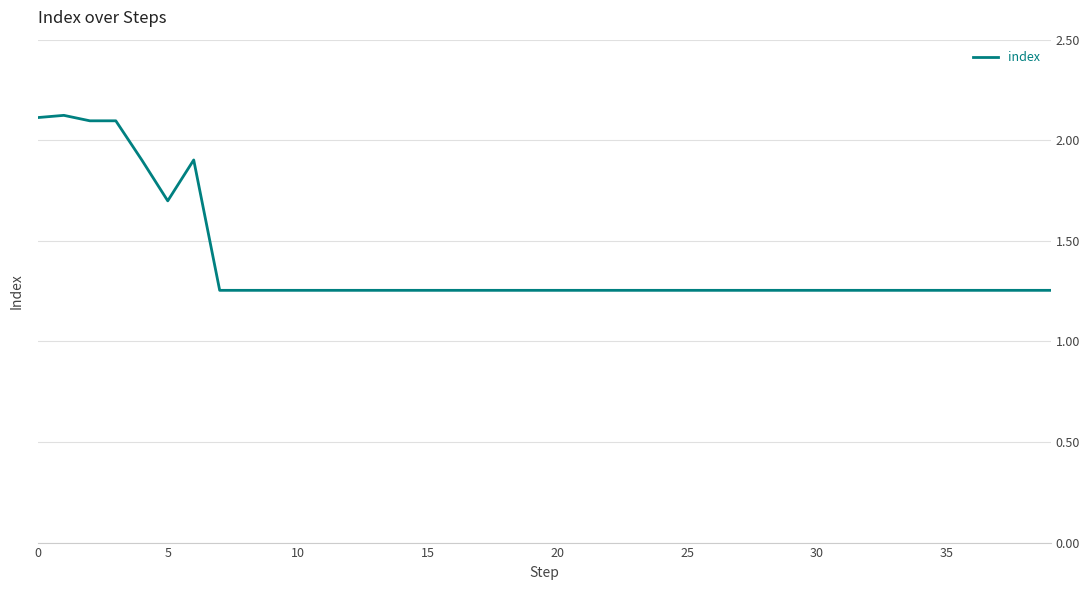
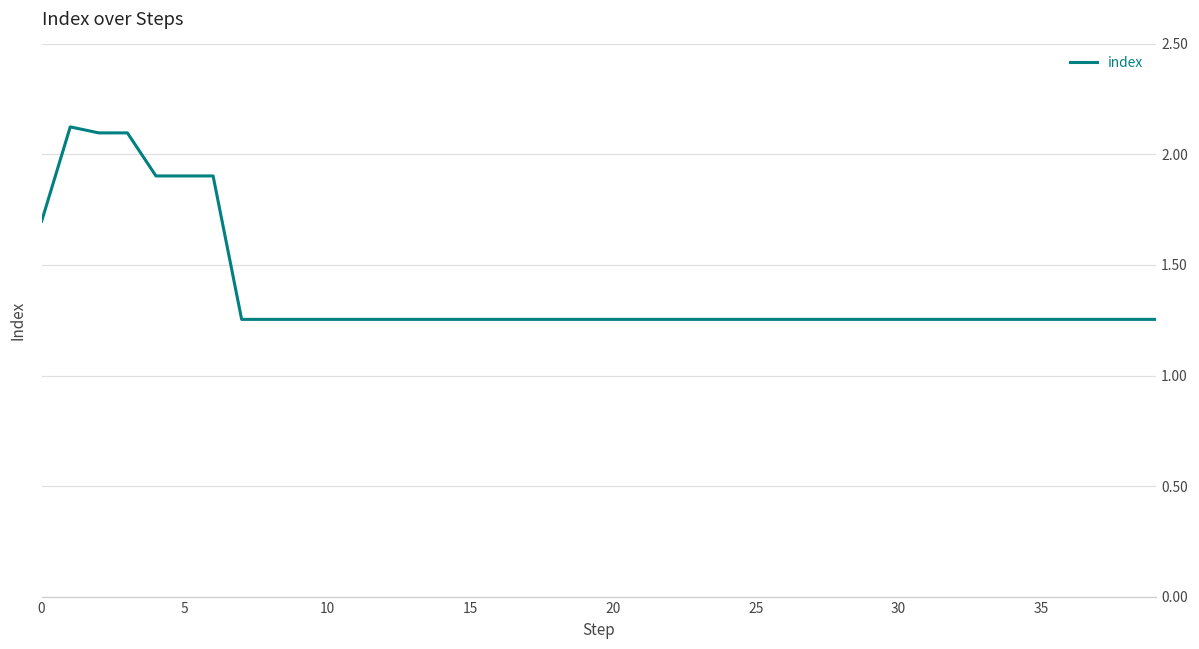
0: 2.11 -> 1.70
5: 1.70 -> 1.90
